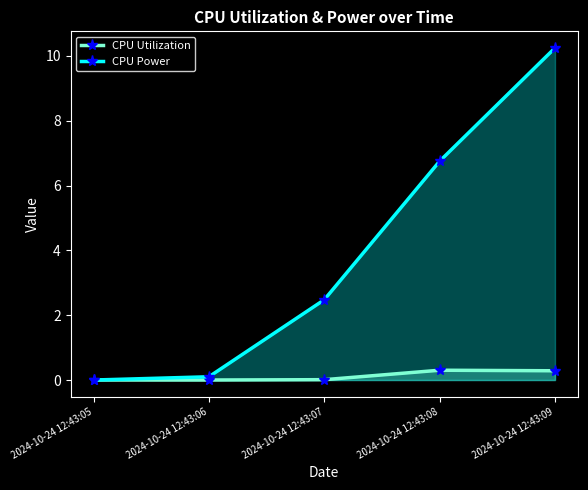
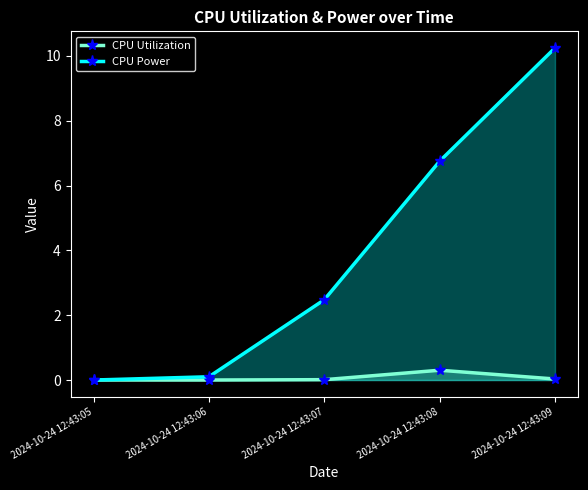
CPU Utilization, 2024-10-24 12:43:09: 0.3 -> 0.0
